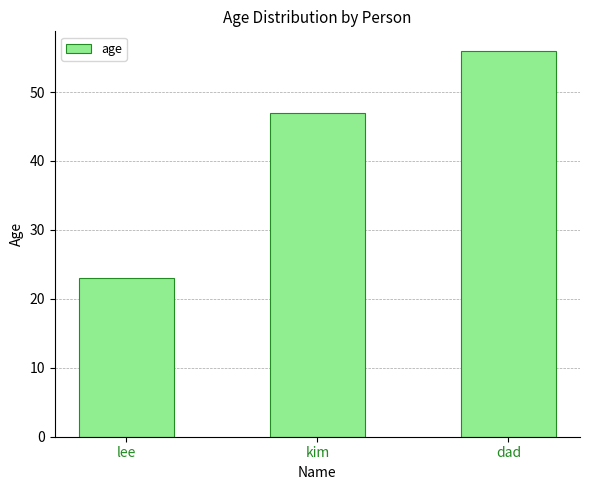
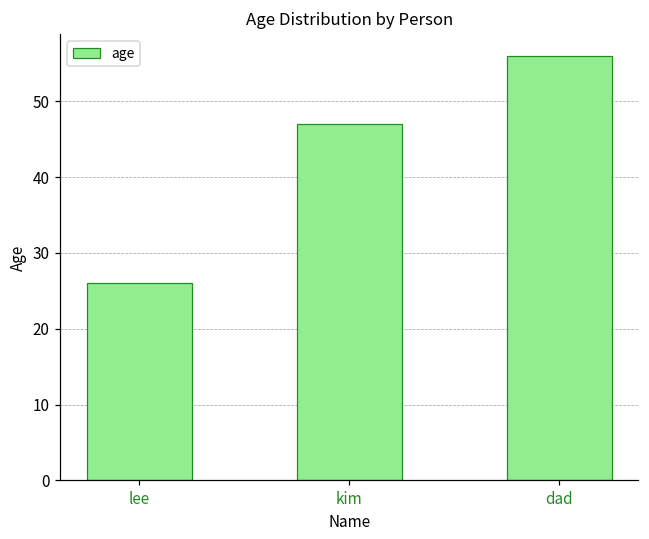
lee: 23 -> 26
